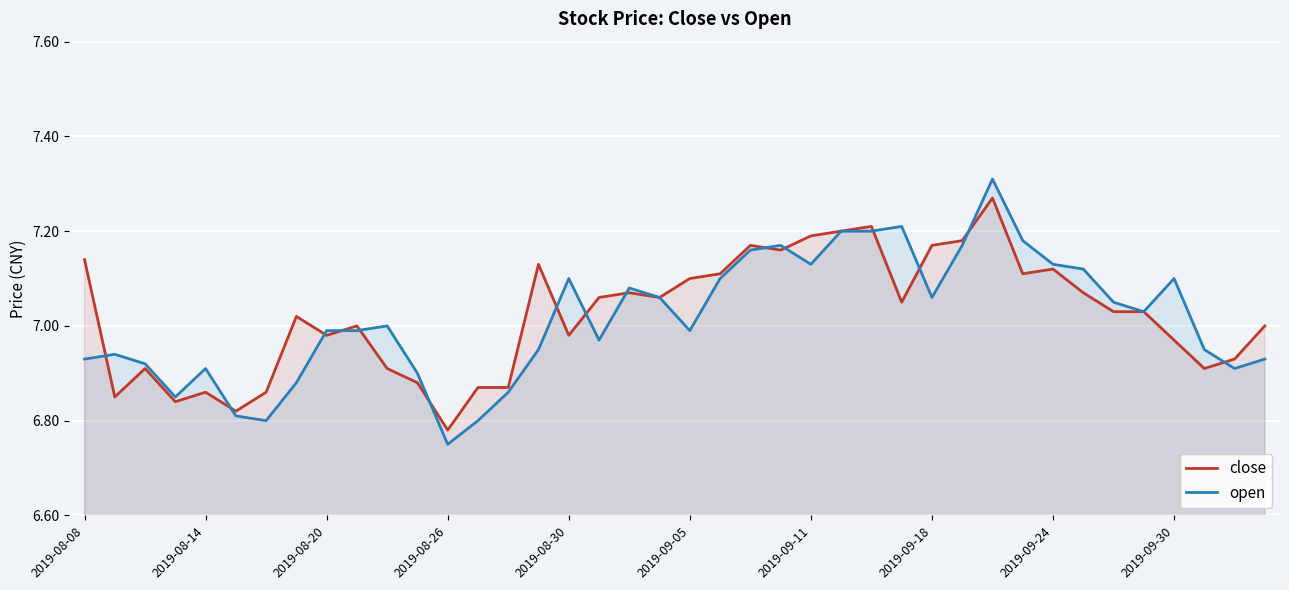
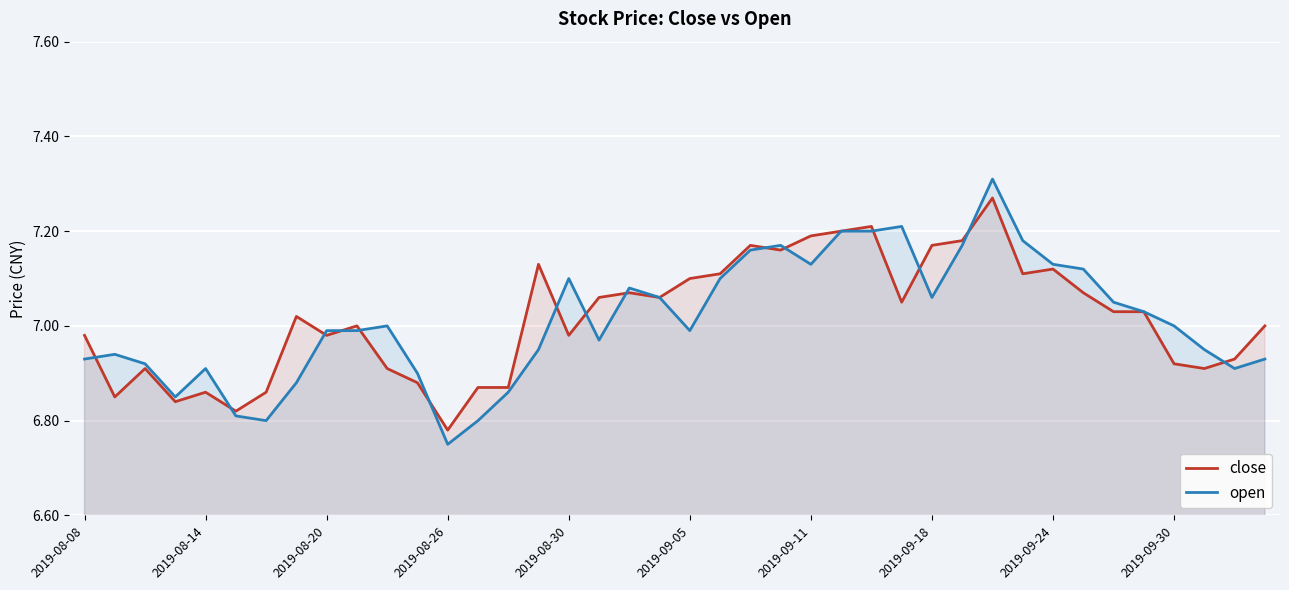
close, 2019-08-08: 7.14 -> 6.98
close, 2019-09-30: 6.97 -> 6.92
open, 2019-09-30: 7.1 -> 7.0
